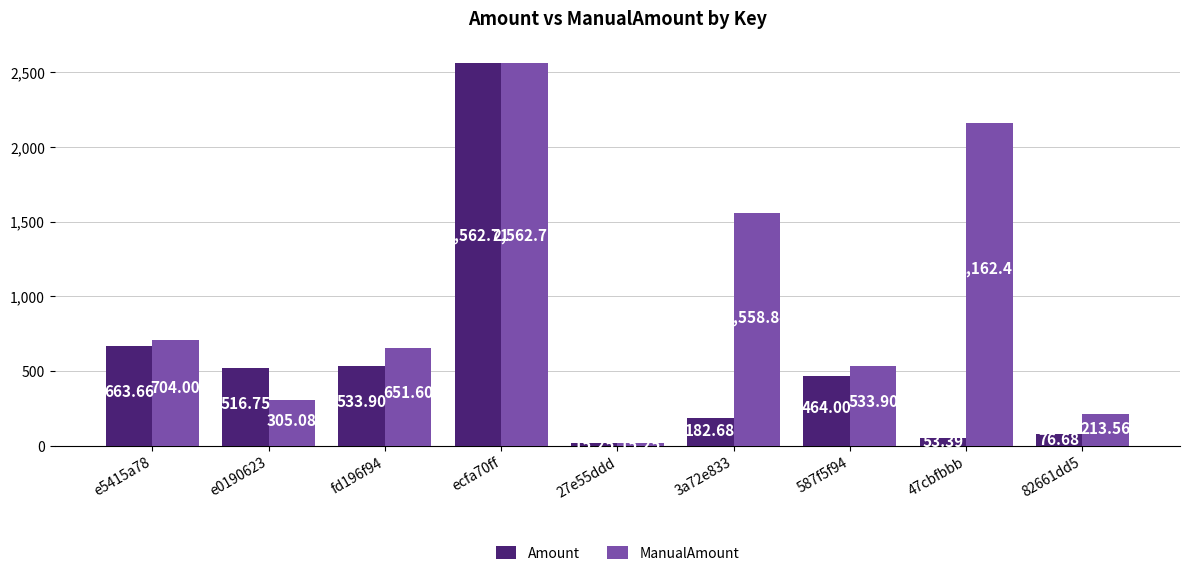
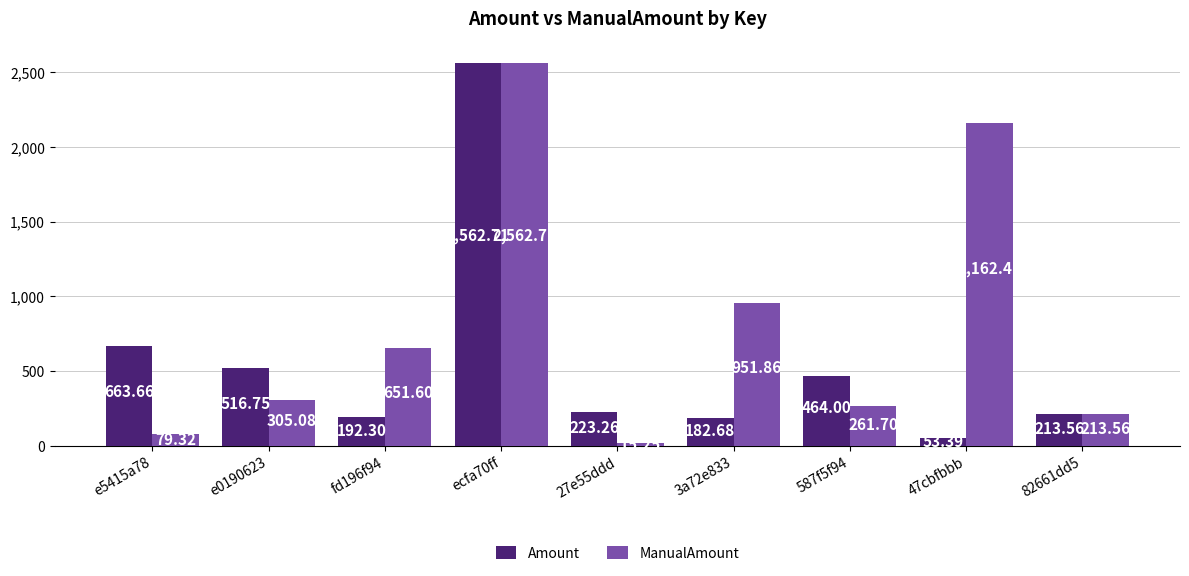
ManualAmount, e5415a78: 704.00 -> 79.32
Amount, fd196f94: 533.90 -> 192.30
Amount, 27e55ddd: 20 -> 220
ManualAmount, 3a72e833: 1,558.84 -> 951.86
ManualAmount, 587f5f94: 533.90 -> 261.70
Amount, 82661dd5: 76.68 -> 213.56
